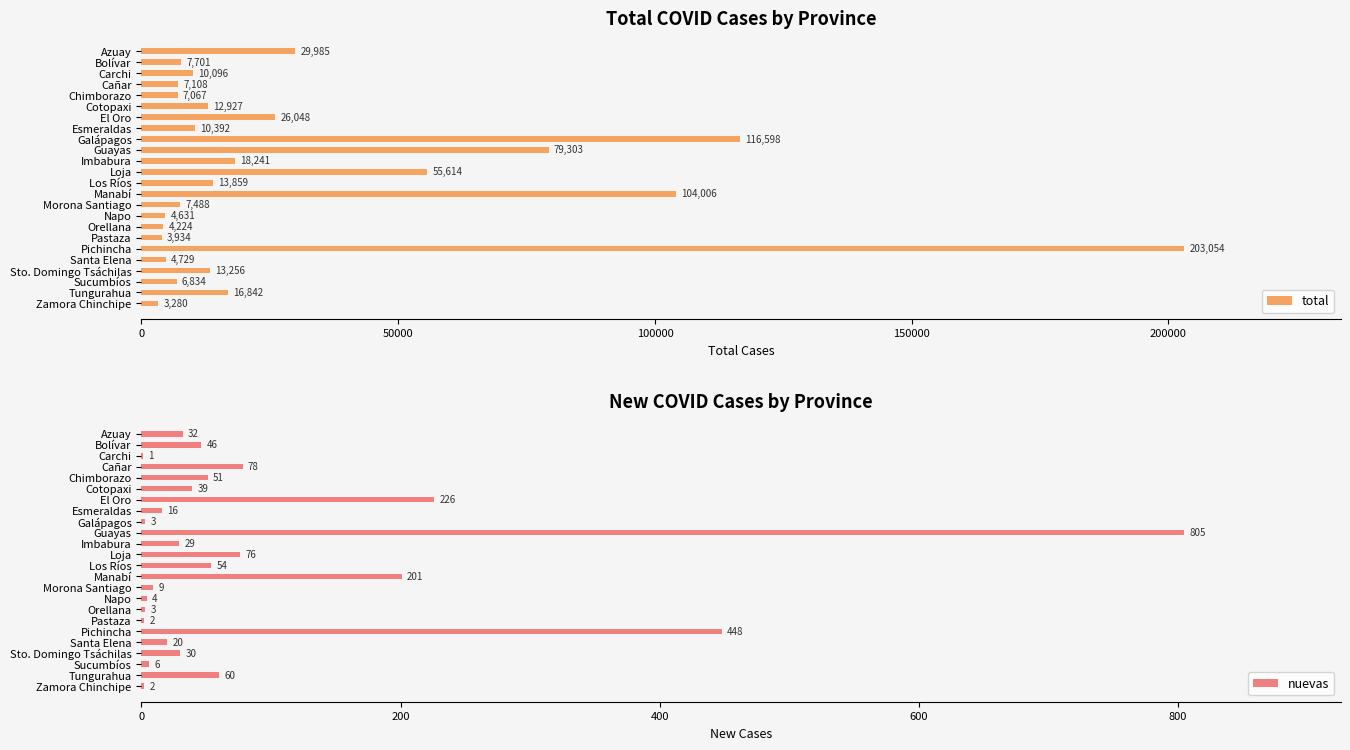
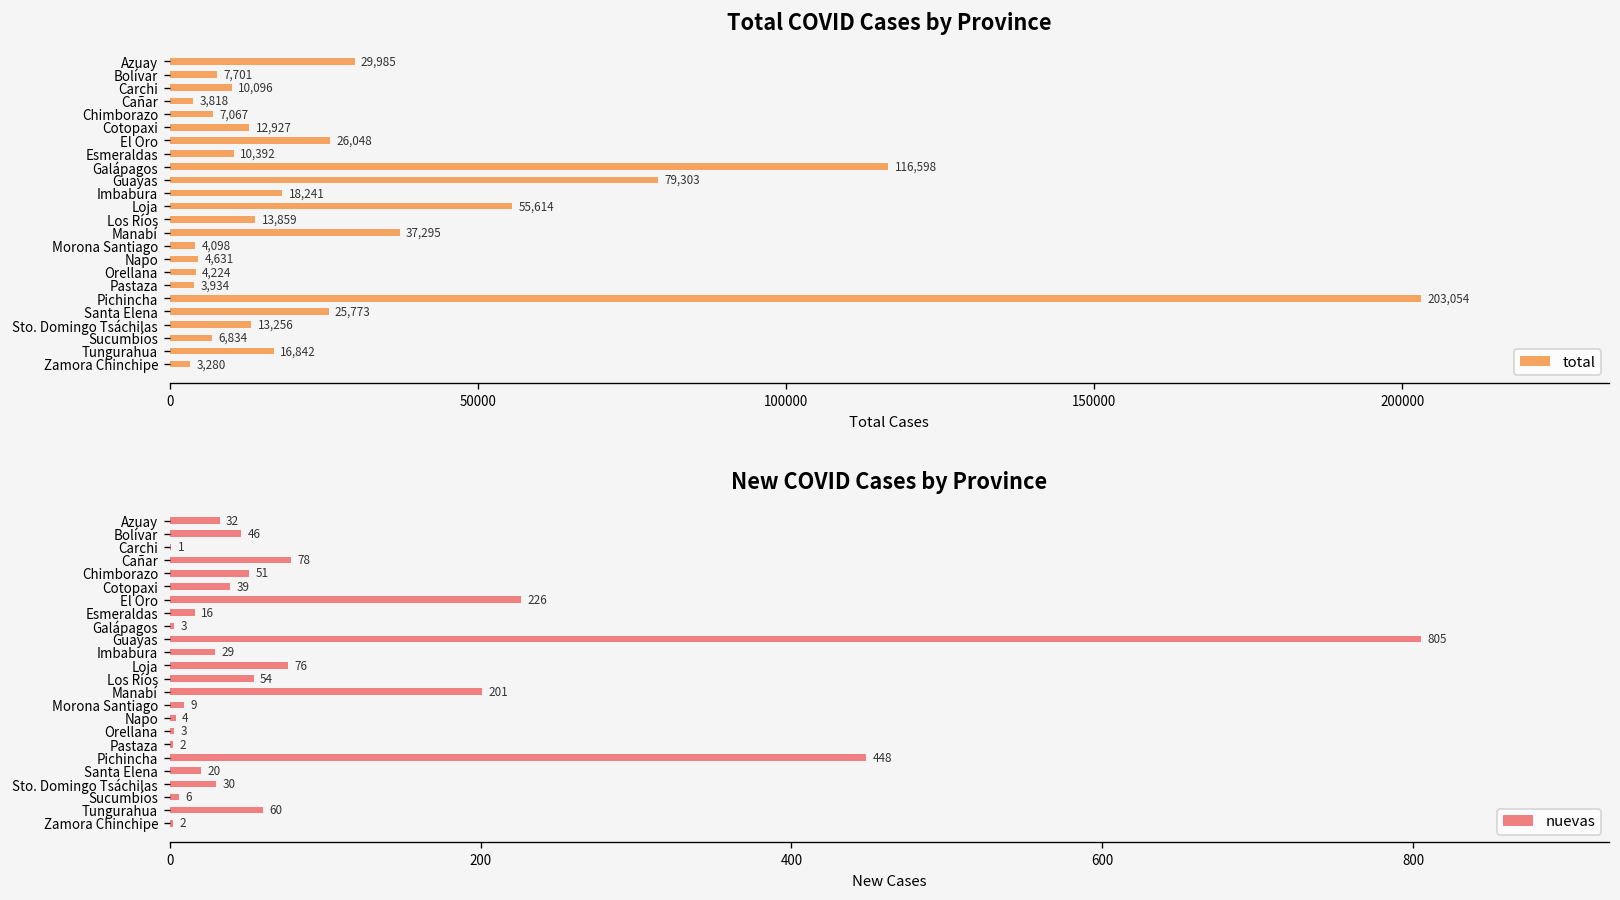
Total COVID Cases by Province, Cañar: 7,108 -> 3,818
Total COVID Cases by Province, Manabí: 104,006 -> 37,295
Total COVID Cases by Province, Morona Santiago: 7,488 -> 4,098
Total COVID Cases by Province, Santa Elena: 4,729 -> 25,773
